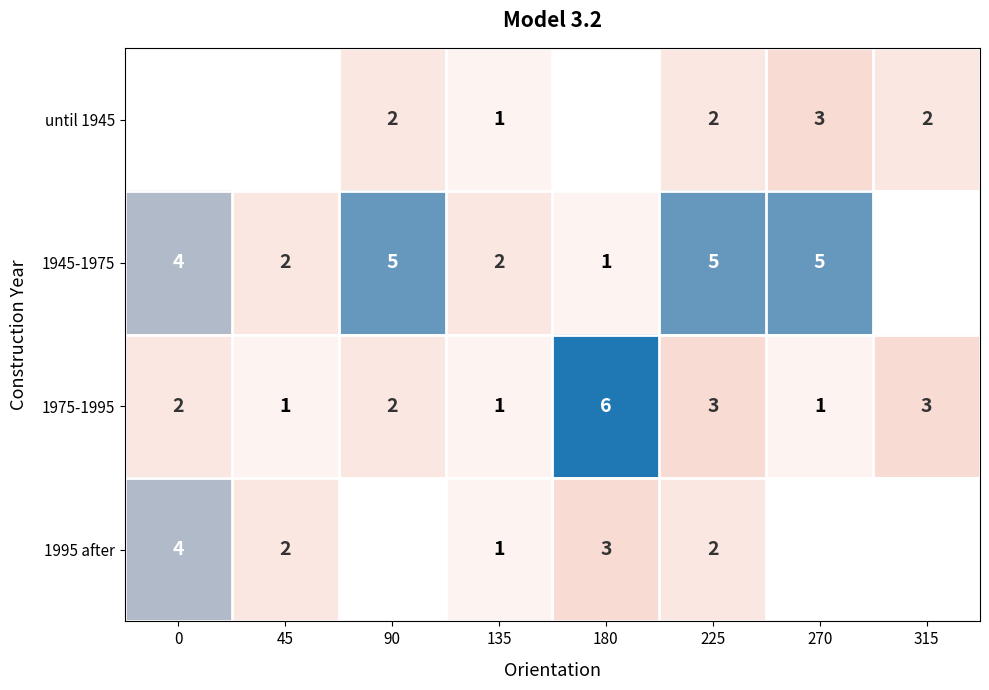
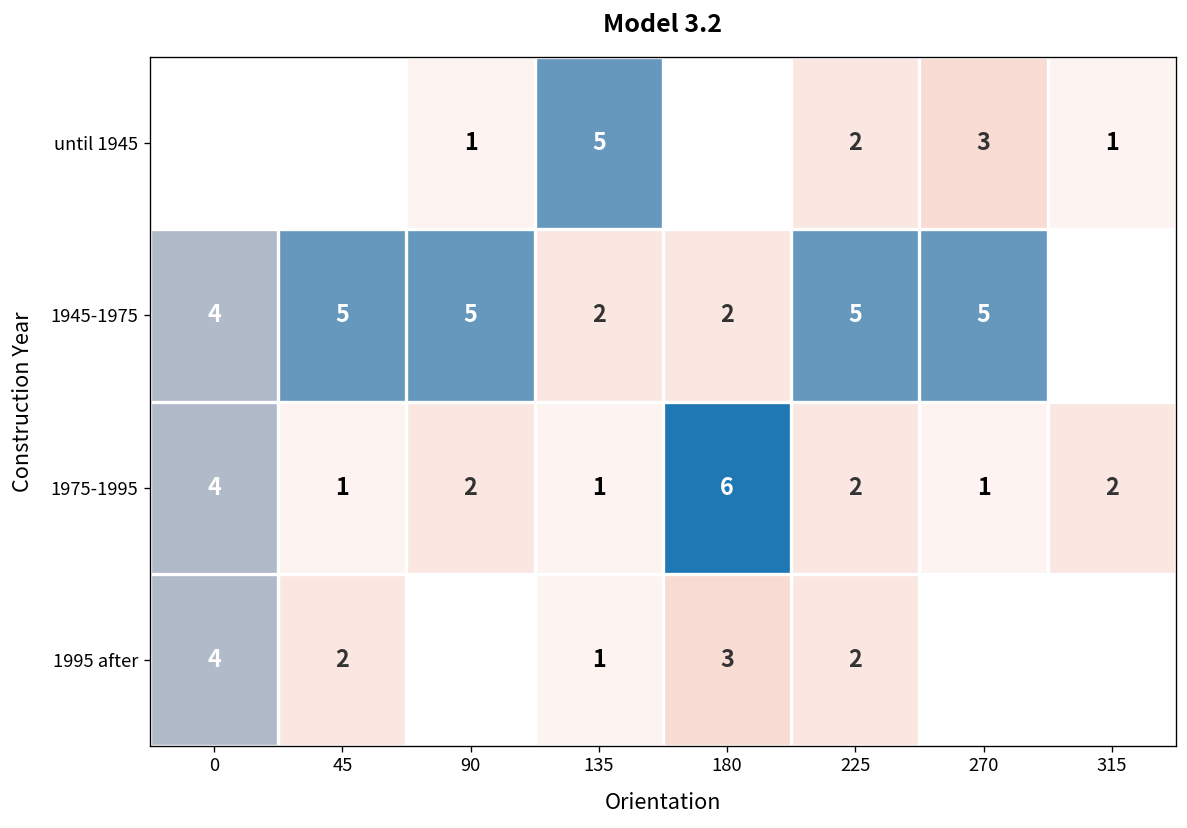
until 1945, 90: 2 -> 1
until 1945, 135: 1 -> 5
until 1945, 315: 2 -> 1
1945-1975, 45: 2 -> 5
1945-1975, 180: 1 -> 2
1975-1995, 0: 2 -> 4
1975-1995, 225: 3 -> 2
1975-1995, 315: 3 -> 2
